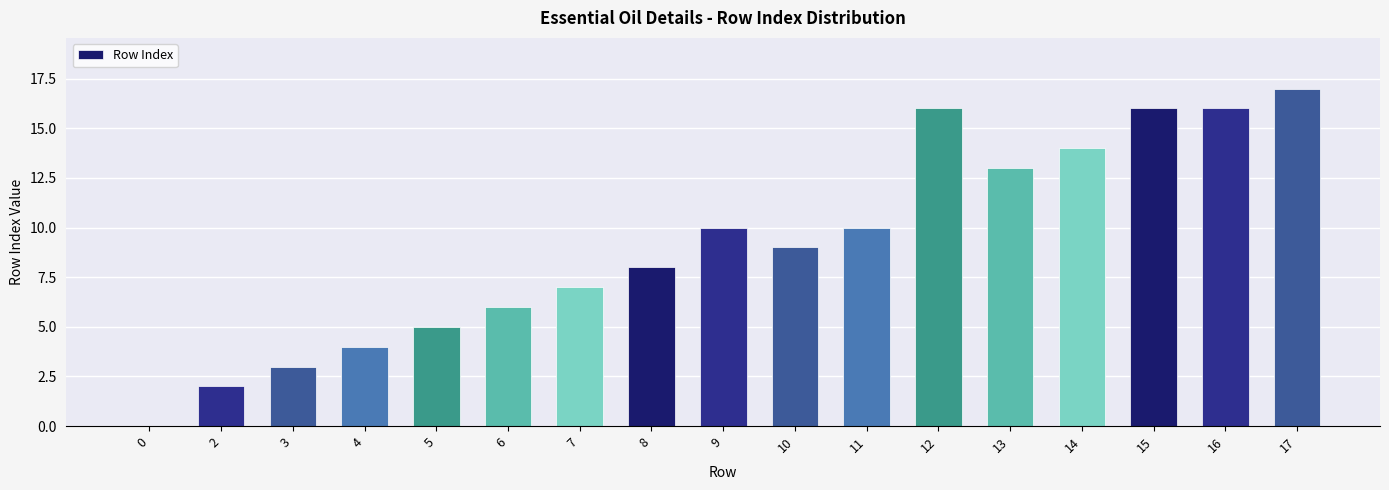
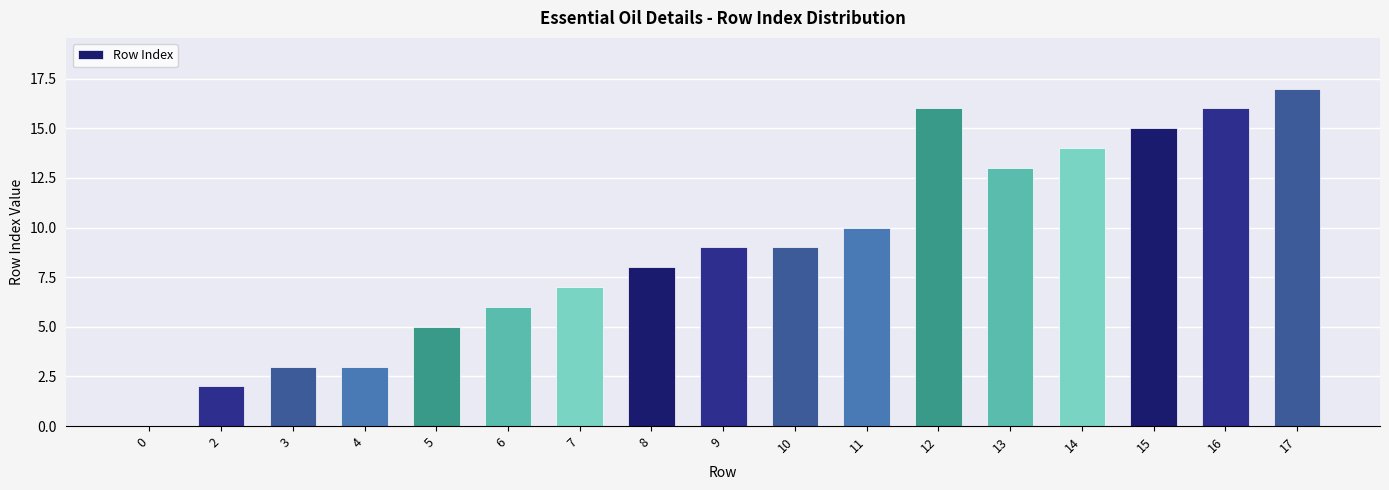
4: 4 -> 3
9: 10 -> 9
15: 16 -> 15
